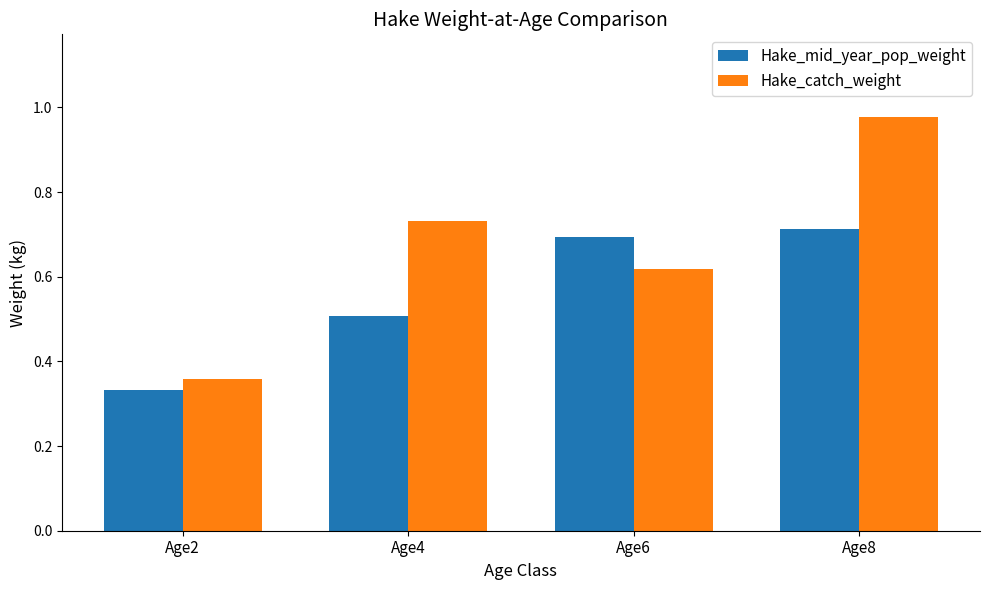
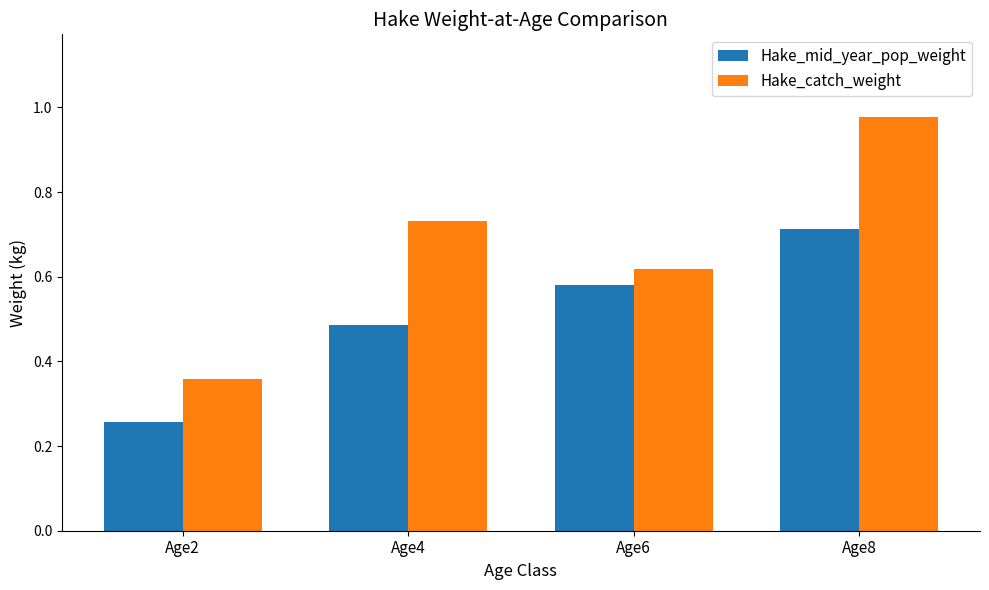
Hake_mid_year_pop_weight, Age2: 0.33 -> 0.26
Hake_mid_year_pop_weight, Age4: 0.51 -> 0.48
Hake_mid_year_pop_weight, Age6: 0.69 -> 0.58
